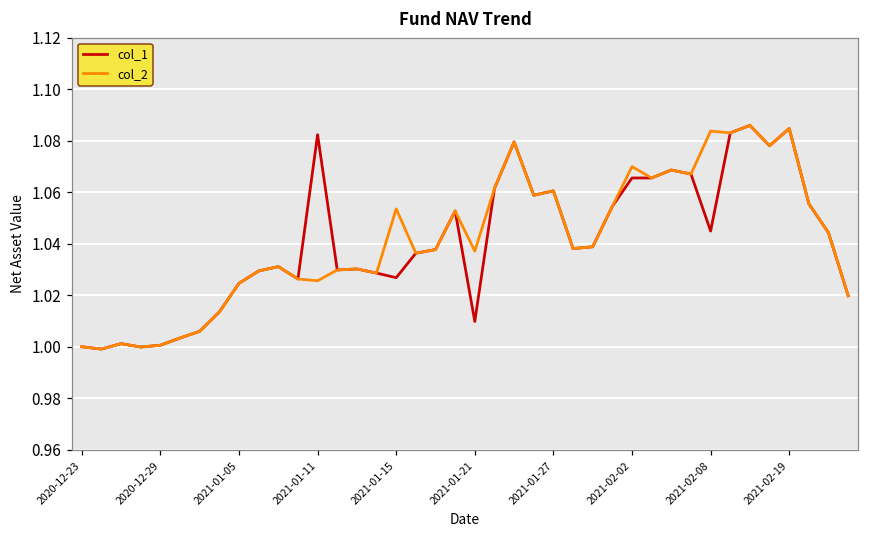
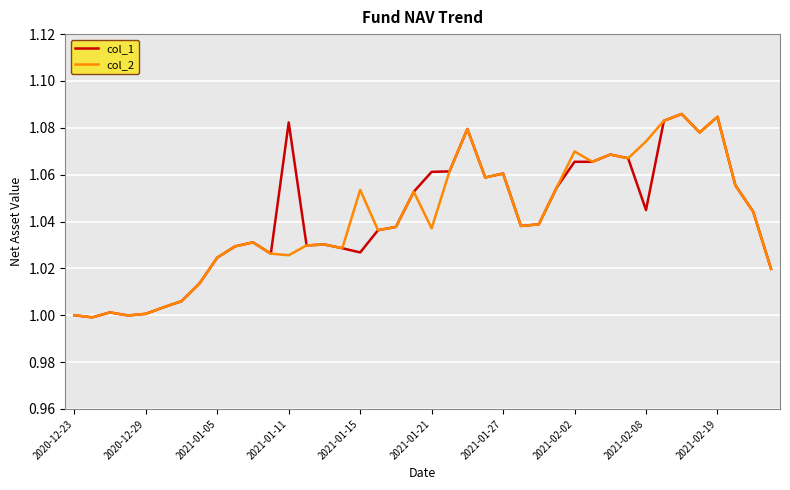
col_1, 2021-01-21: 1.010 -> 1.061
col_2, 2021-02-08: 1.084 -> 1.074
